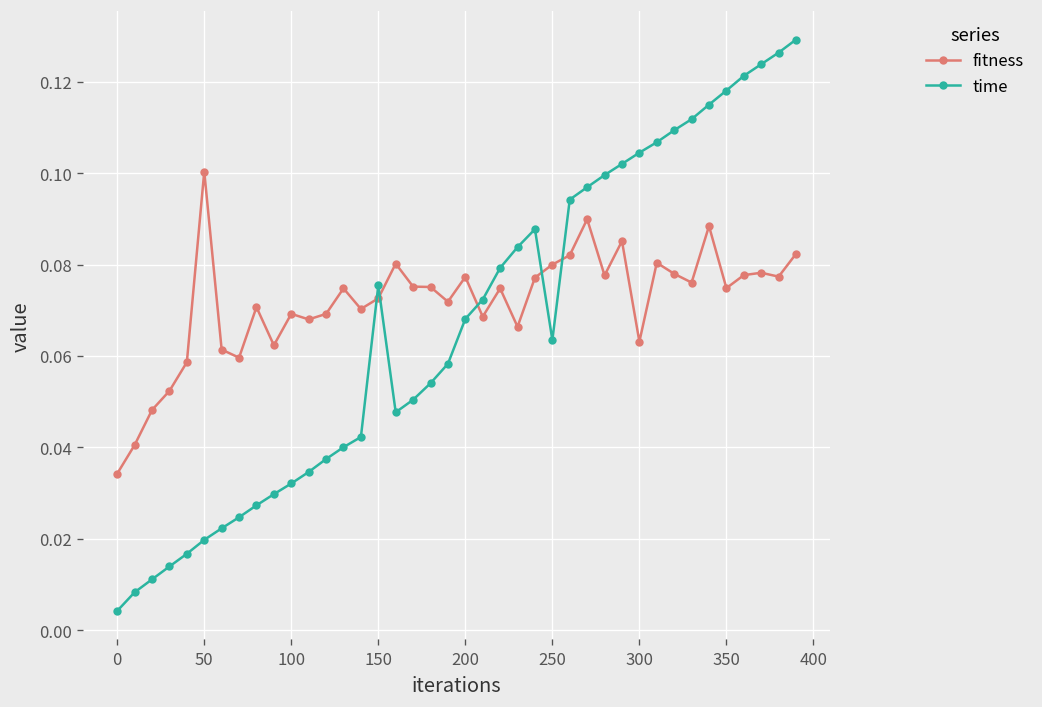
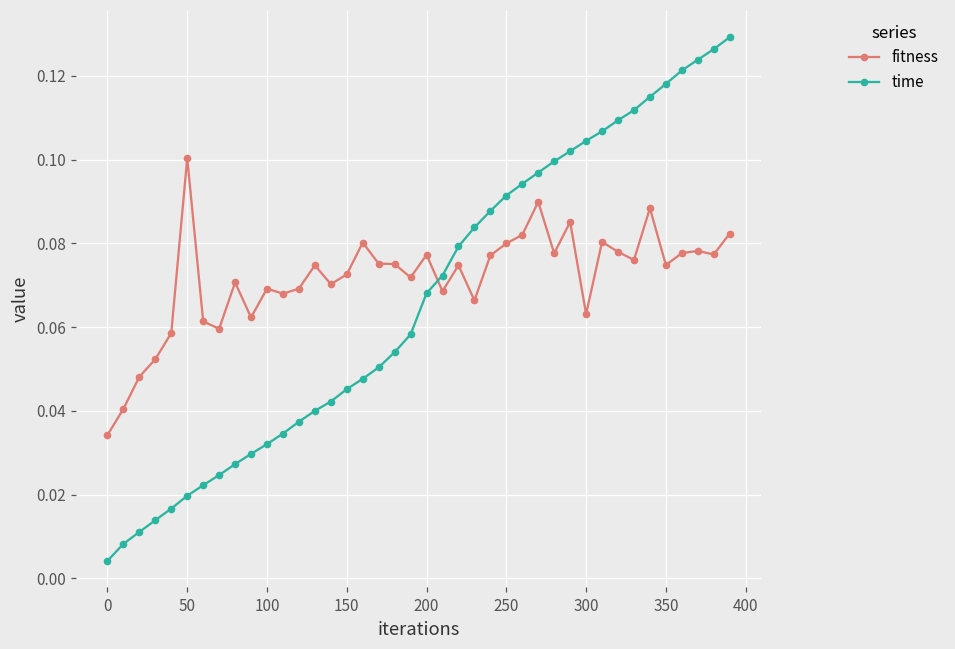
time, 150: 0.075 -> 0.045
time, 250: 0.063 -> 0.091
